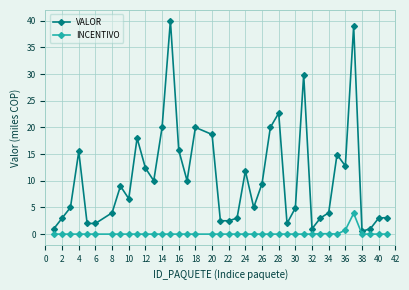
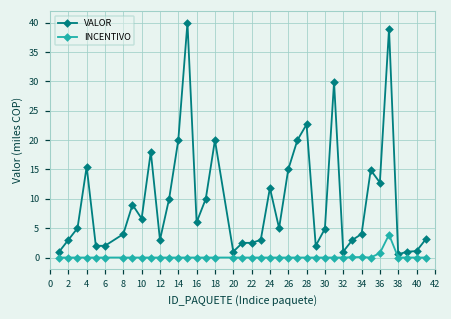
VALOR, 12: 12 -> 3
VALOR, 16: 16 -> 6
VALOR, 20: 19 -> 1
VALOR, 26: 9 -> 15
VALOR, 40: 3 -> 1
